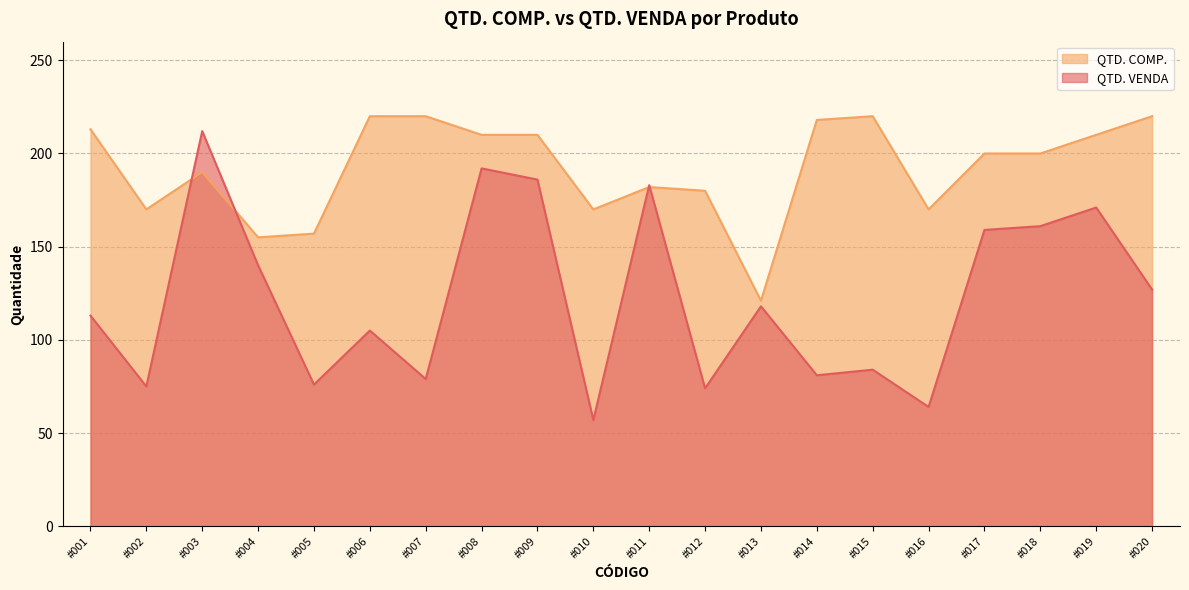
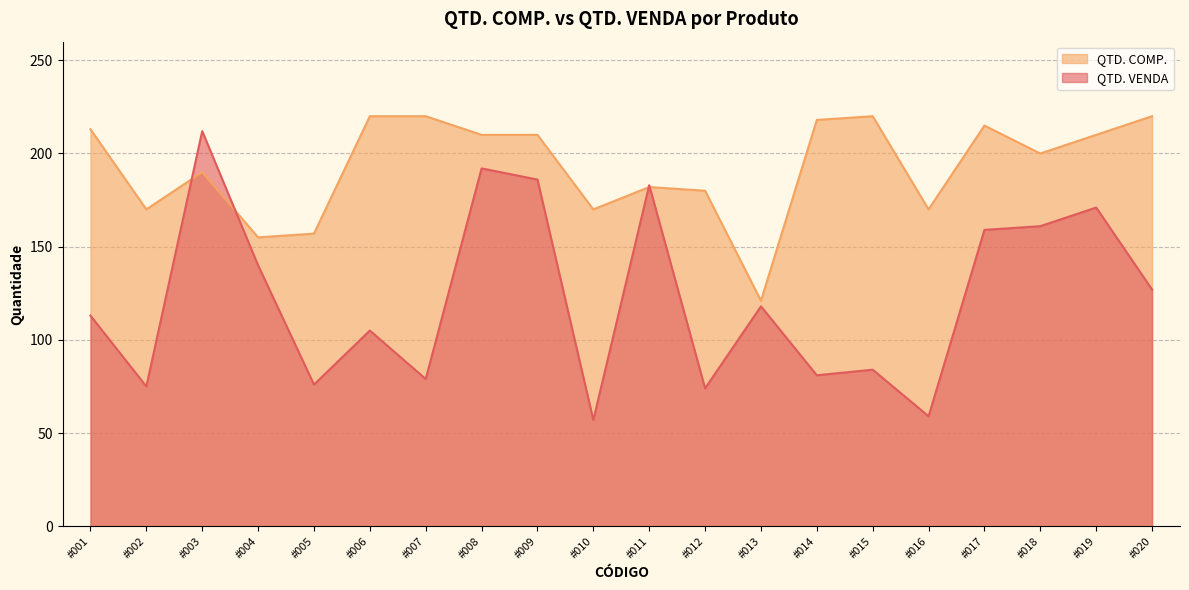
QTD. VENDA, #016: 64 -> 59
QTD. COMP., #017: 200 -> 215
